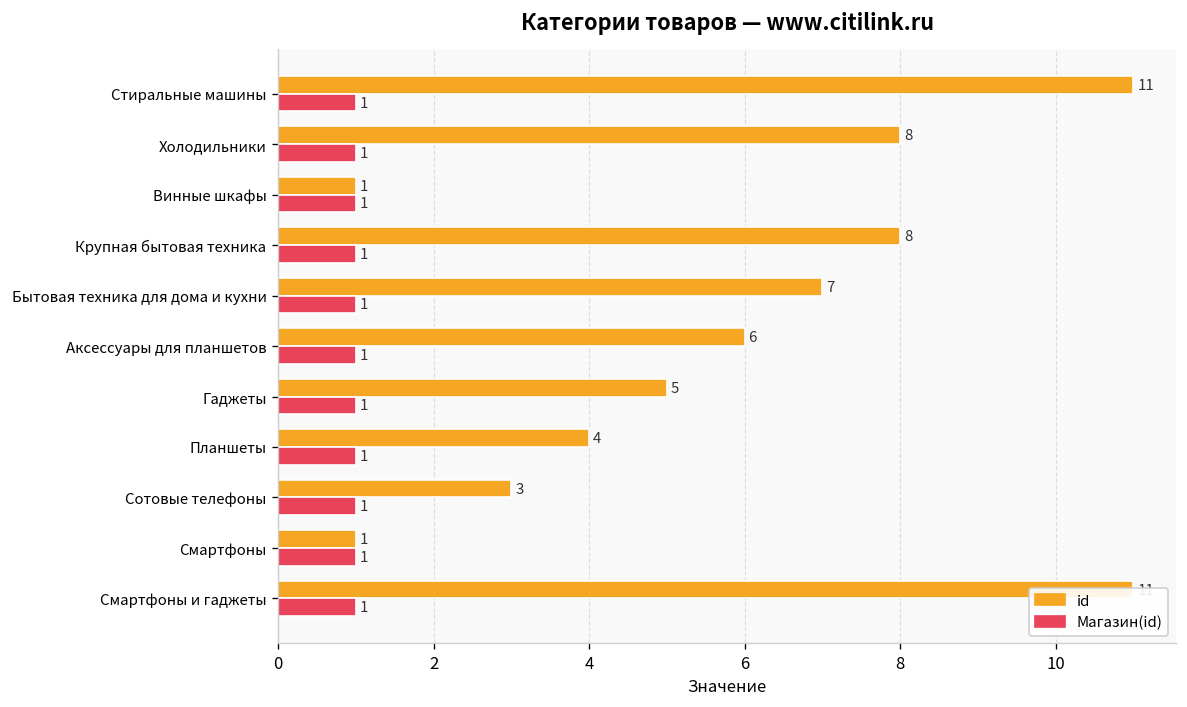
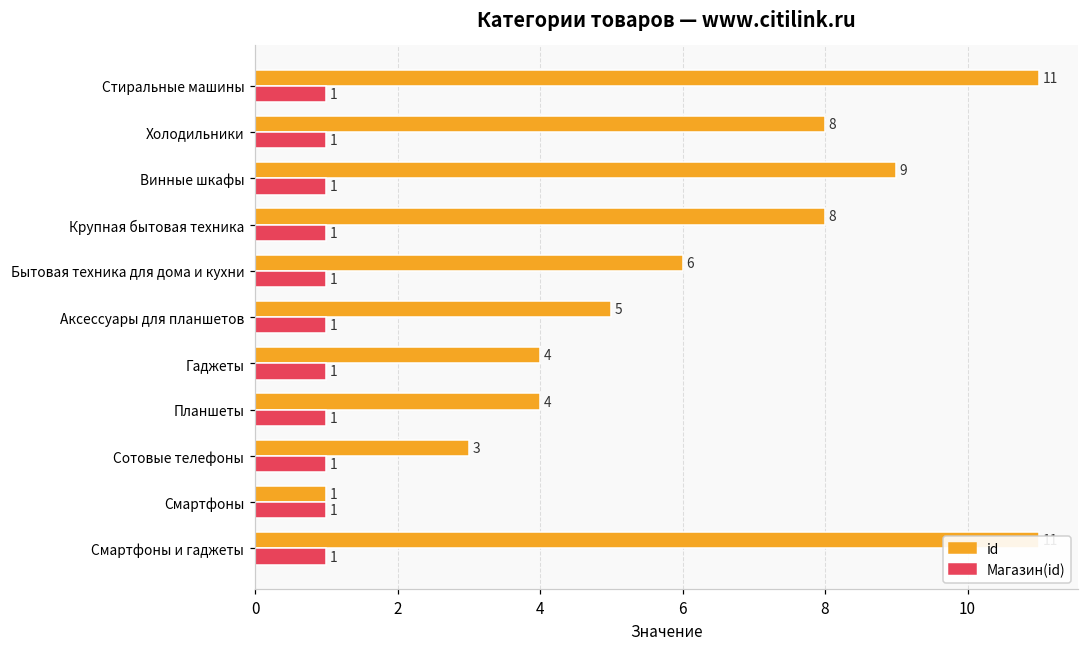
id, Винные шкафы: 1 -> 9
id, Бытовая техника для дома и кухни: 7 -> 6
id, Аксессуары для планшетов: 6 -> 5
id, Гаджеты: 5 -> 4
